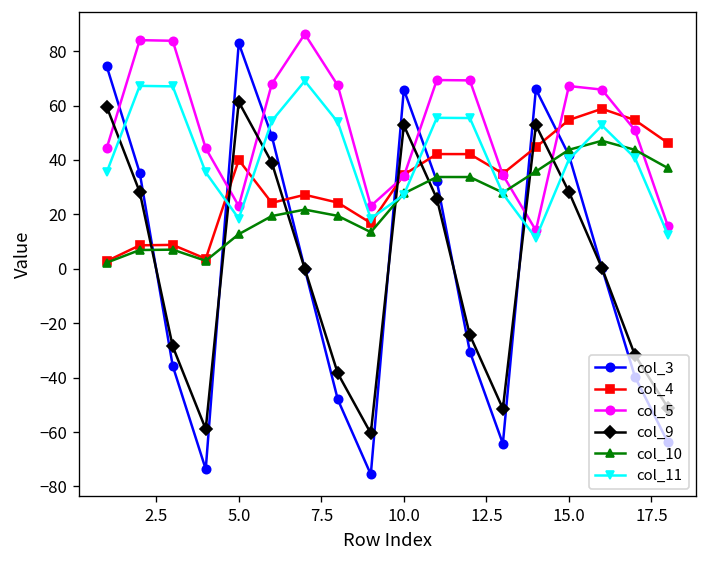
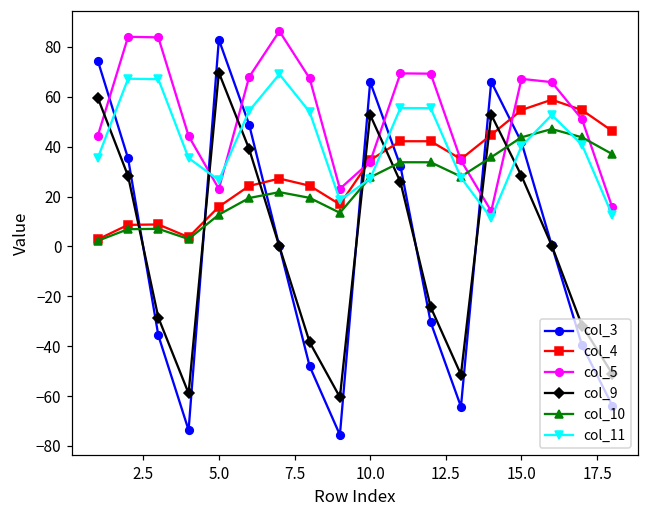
col_4, 5.0: 40 -> 16
col_9, 5.0: 61 -> 70
col_11, 5.0: 18 -> 27
